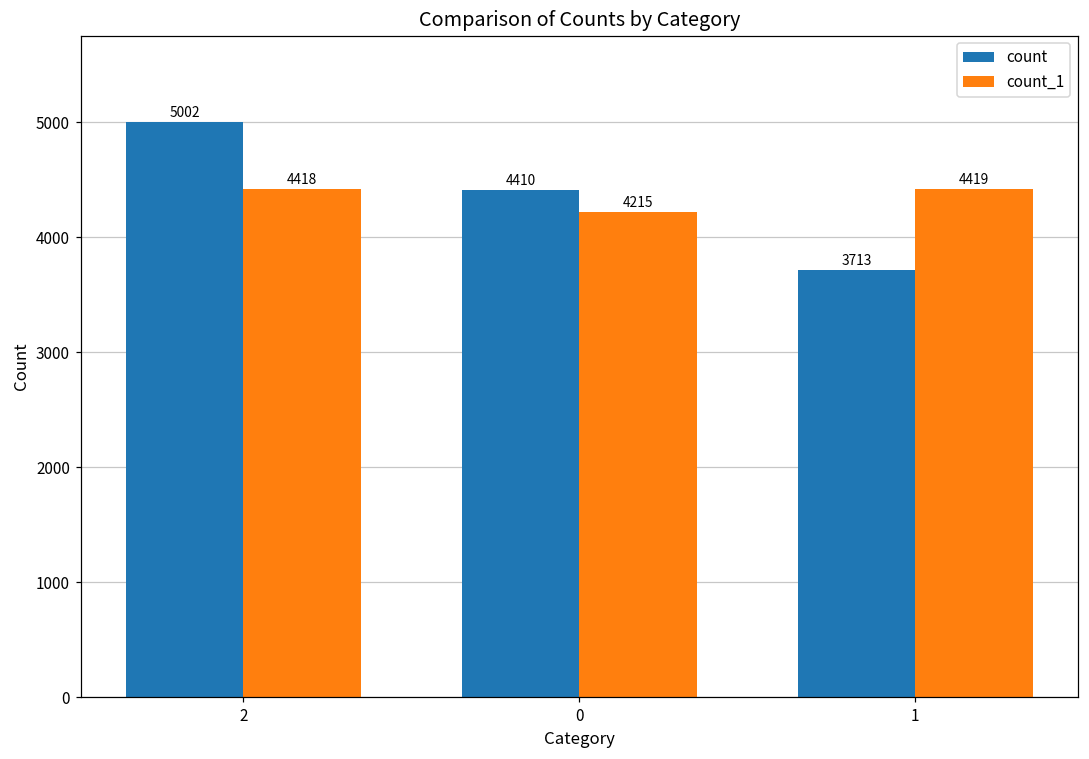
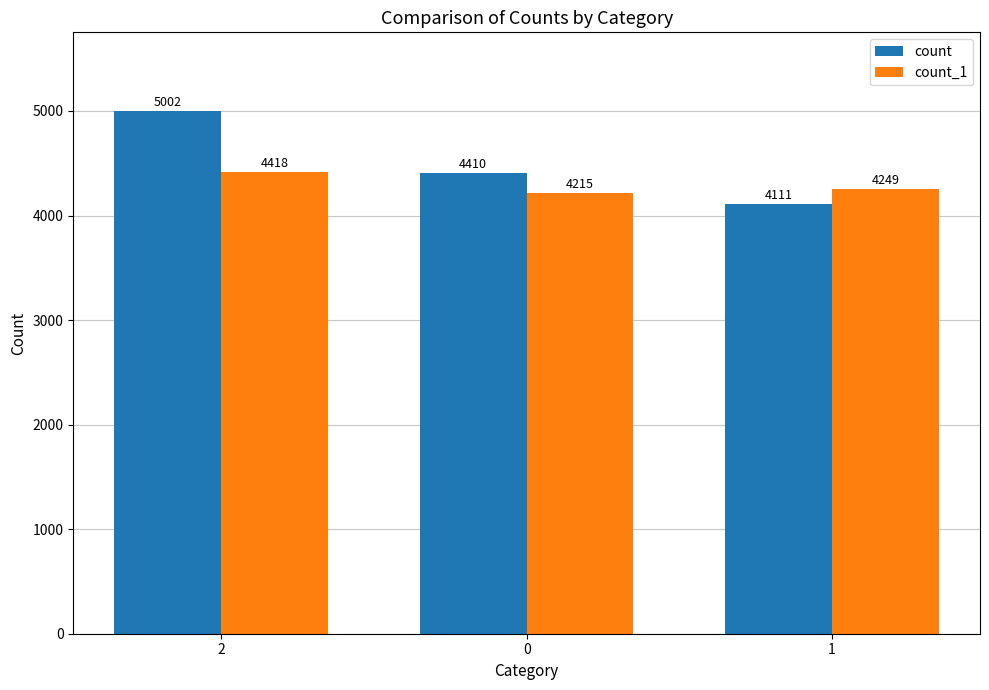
count, 1: 3713 -> 4111
count_1, 1: 4419 -> 4249
